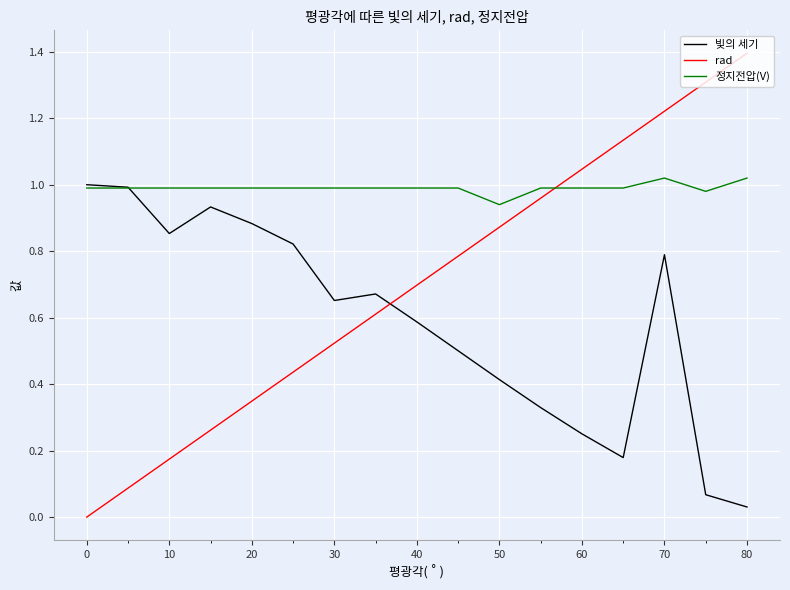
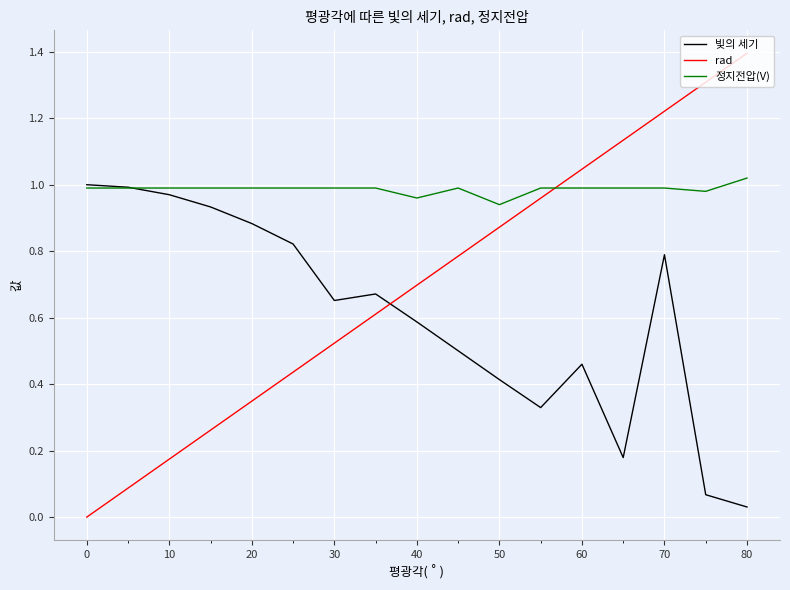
빛의 세기, 10: 0.85 -> 0.97
정지전압(V), 40: 0.99 -> 0.96
빛의 세기, 60: 0.25 -> 0.46
정지전압(V), 70: 1.02 -> 0.99
